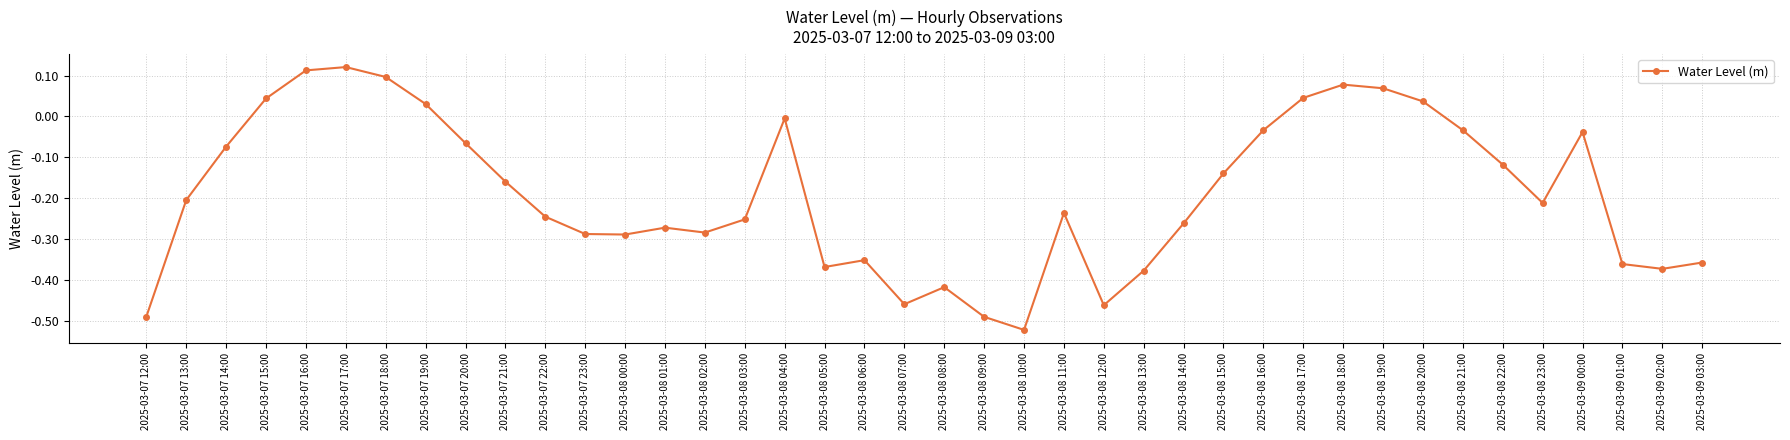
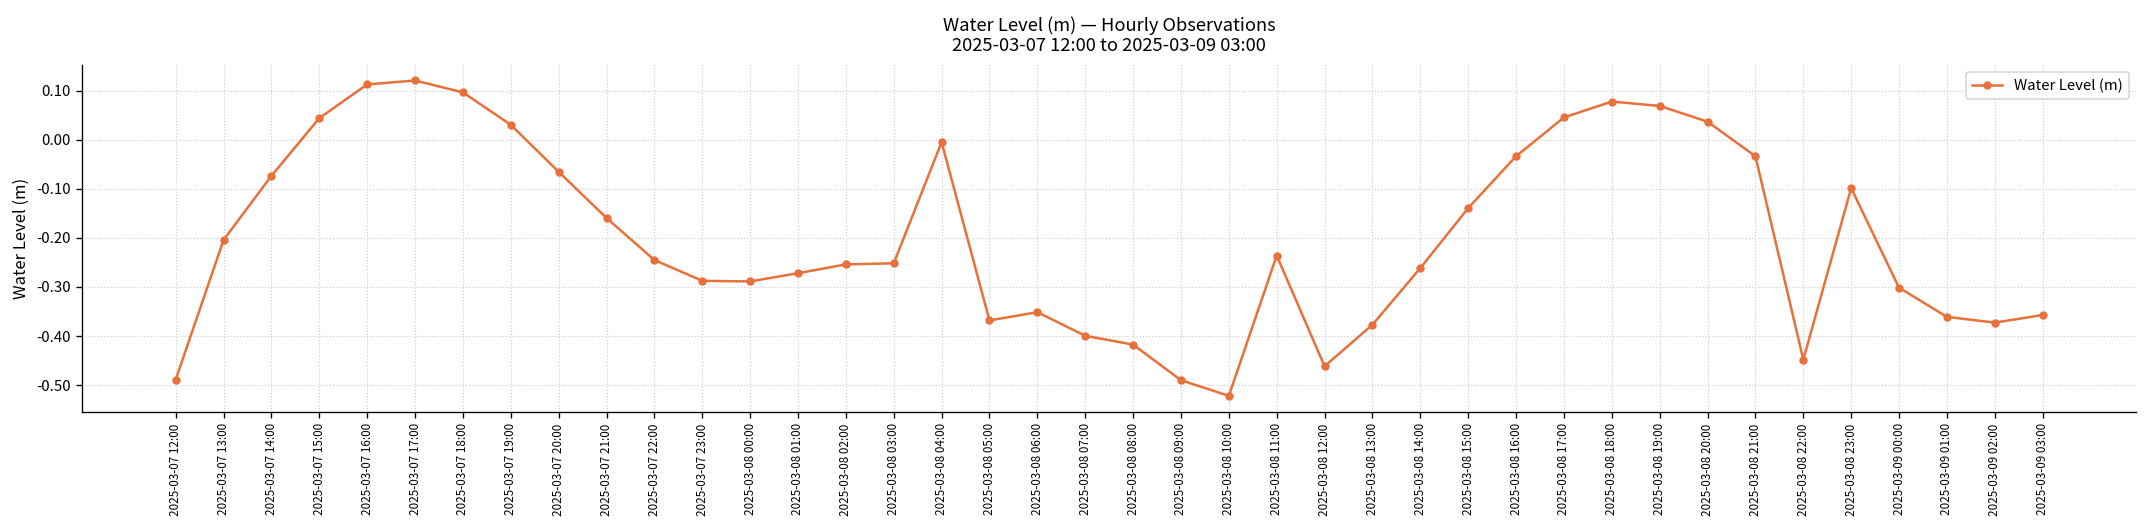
2025-03-08 02:00: -0.28 -> -0.25
2025-03-08 07:00: -0.46 -> -0.40
2025-03-08 22:00: -0.12 -> -0.45
2025-03-08 23:00: -0.21 -> -0.10
2025-03-09 00:00: -0.04 -> -0.30
